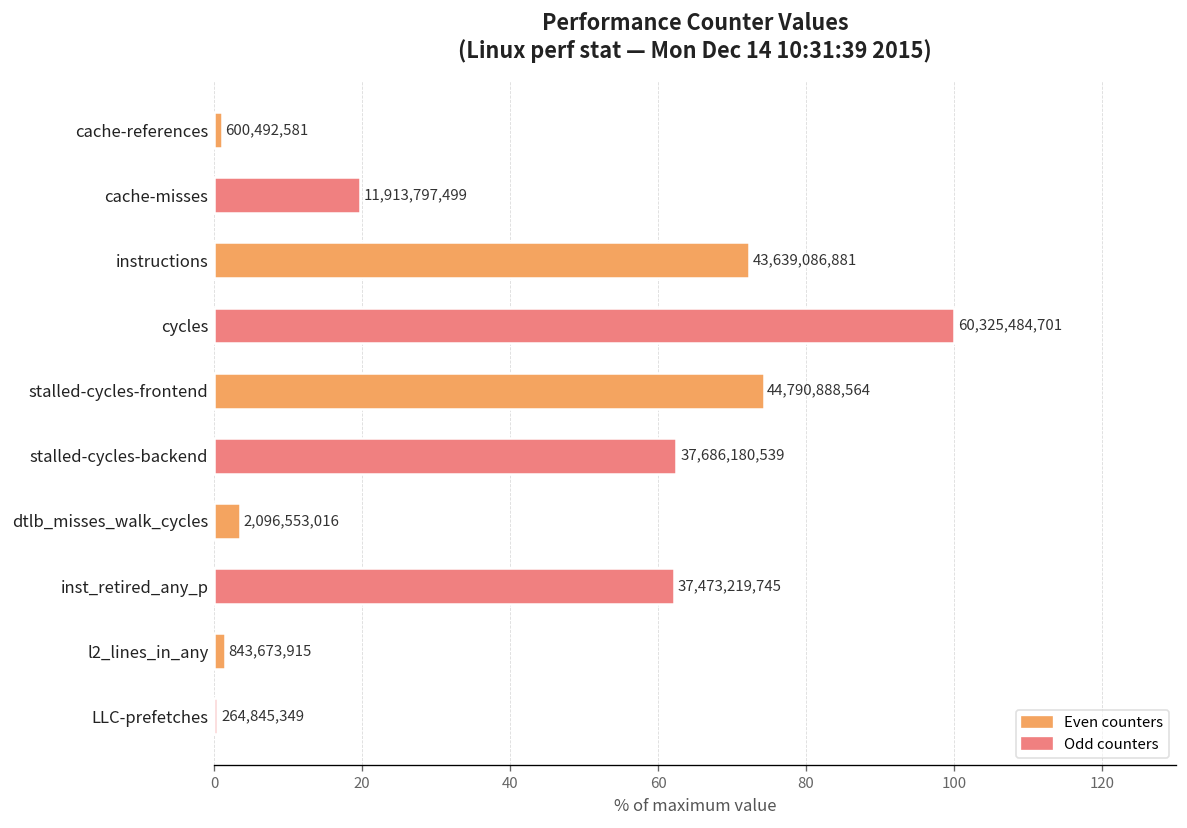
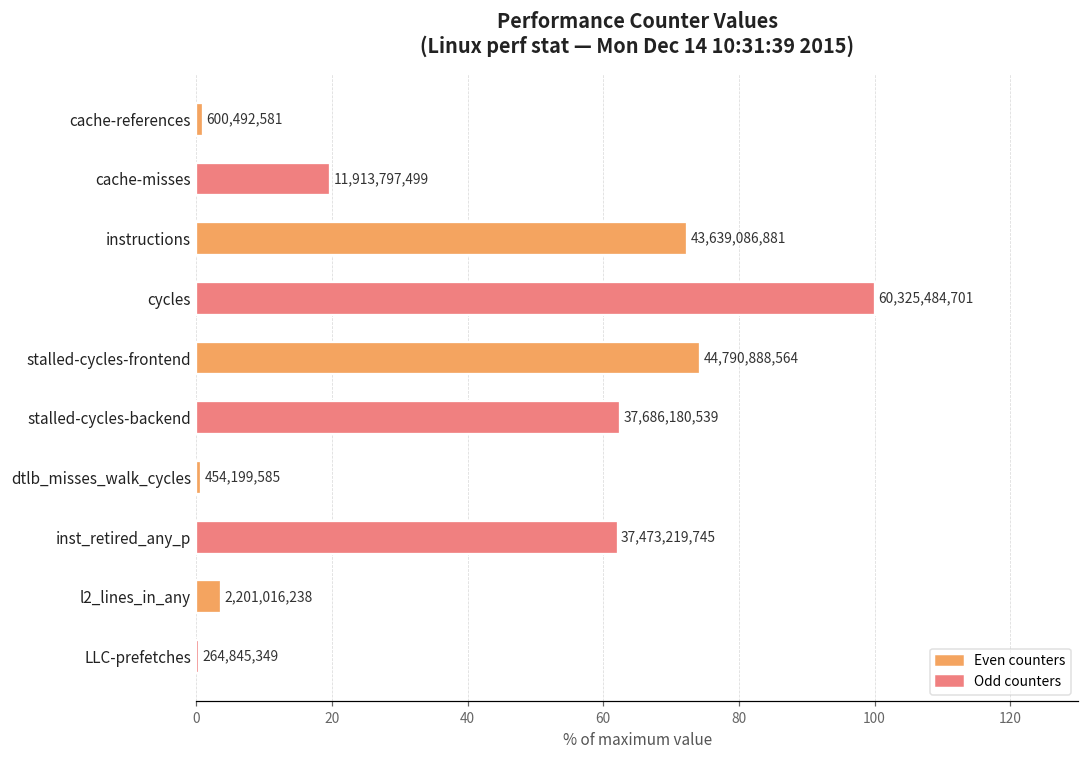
dtlb_misses_walk_cycles: 2,096,553,016 -> 454,199,585
l2_lines_in_any: 843,673,915 -> 2,201,016,238
